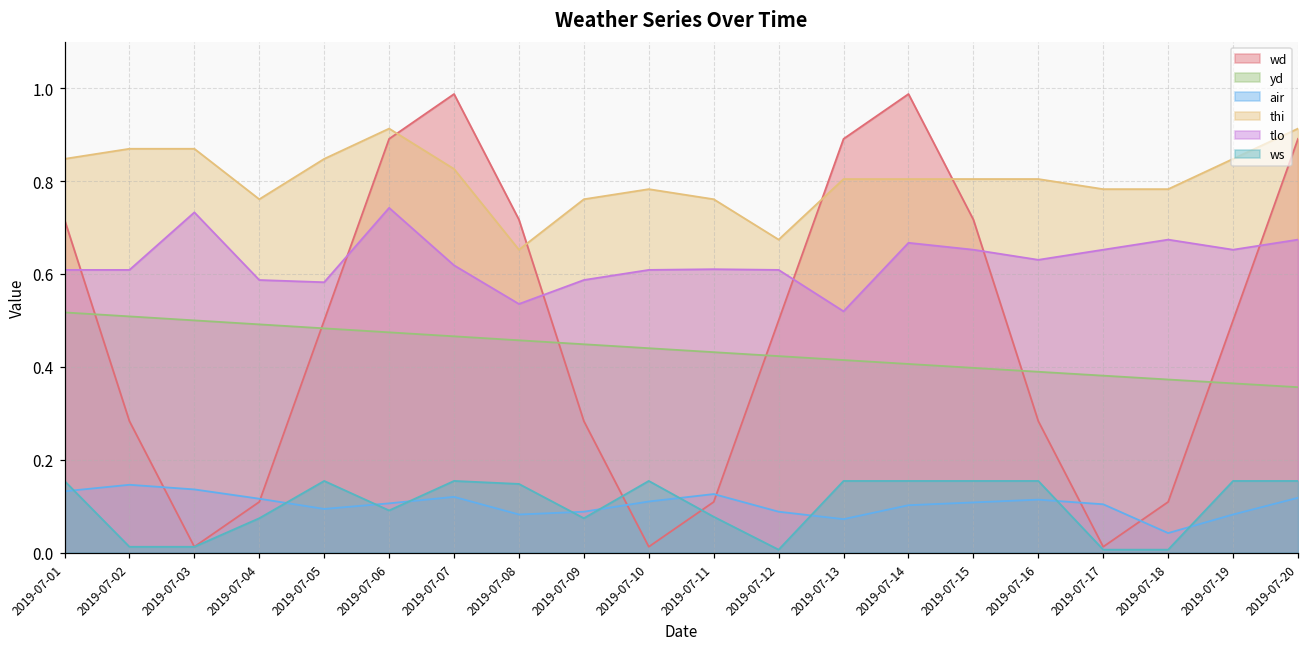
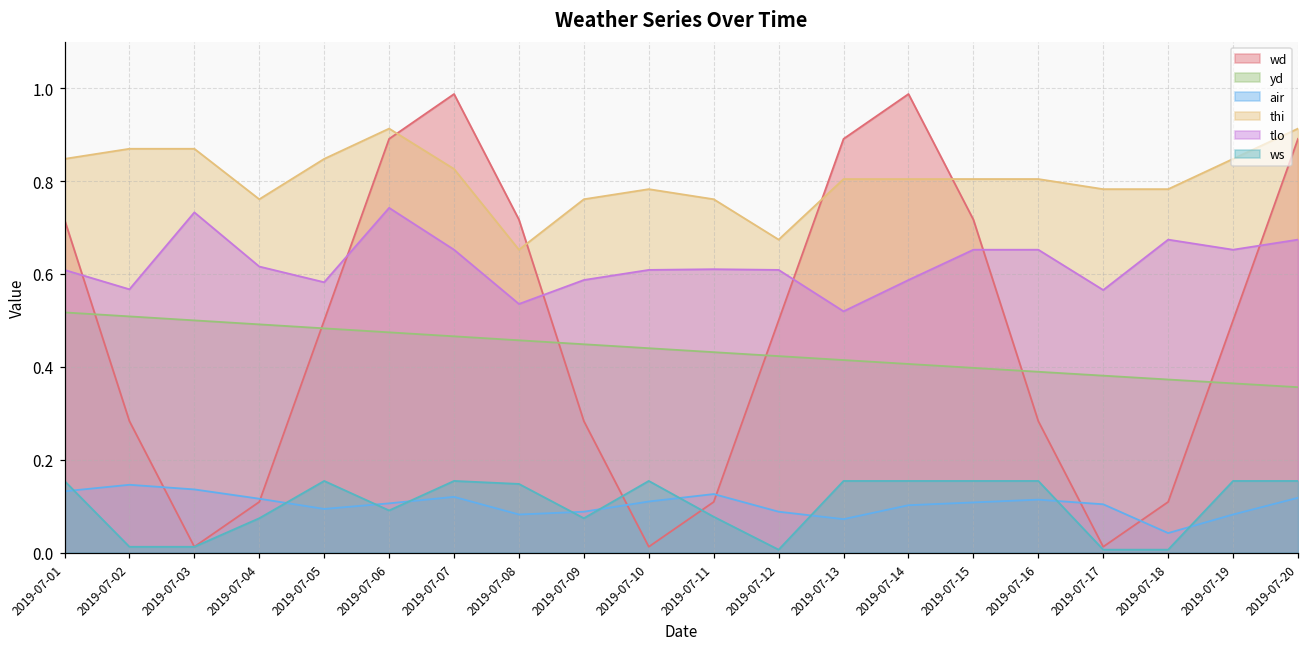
tlo, 2019-07-02: 0.61 -> 0.57
tlo, 2019-07-04: 0.59 -> 0.62
tlo, 2019-07-07: 0.62 -> 0.65
tlo, 2019-07-14: 0.67 -> 0.59
tlo, 2019-07-16: 0.63 -> 0.65
tlo, 2019-07-17: 0.65 -> 0.57
